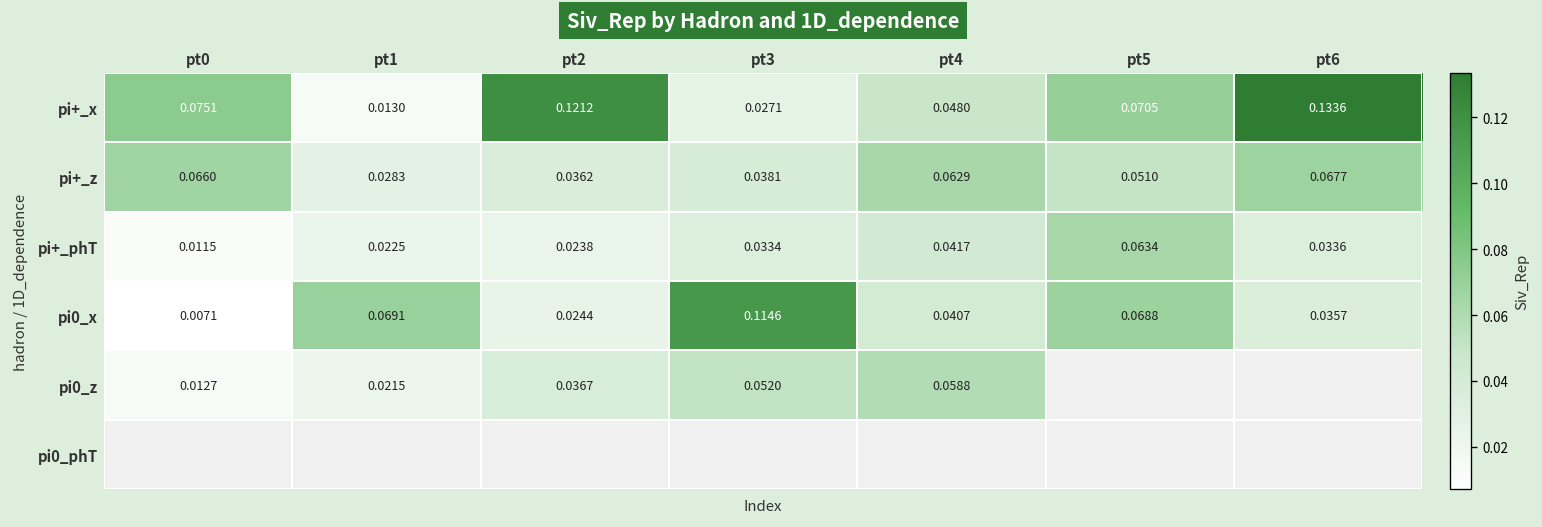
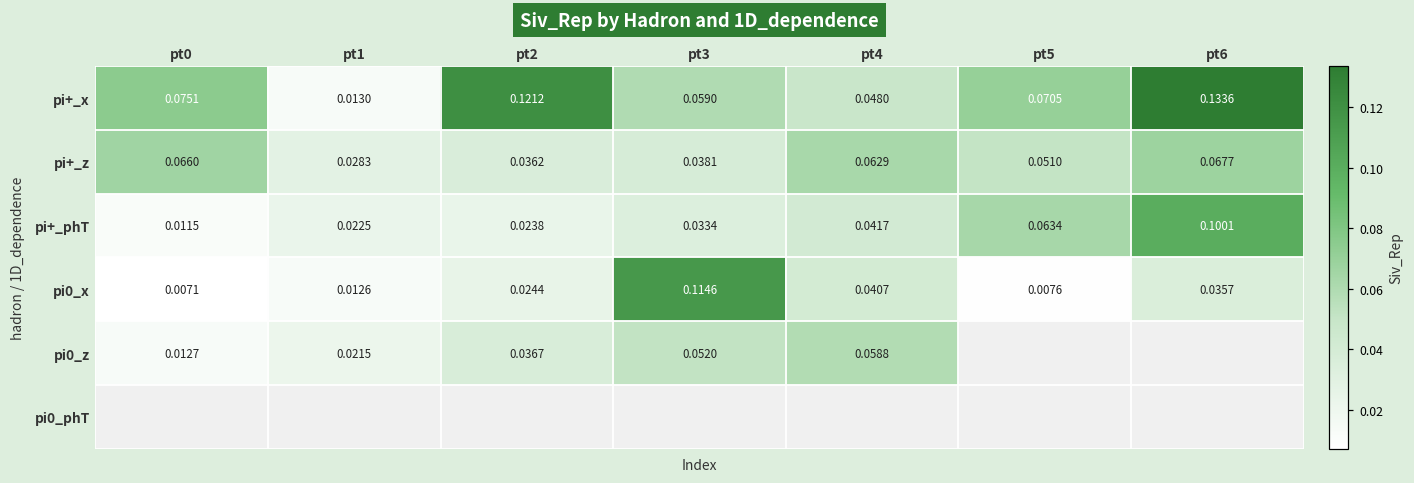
pi+_x, pt3: 0.0271 -> 0.0590
pi+_phT, pt6: 0.0336 -> 0.1001
pi0_x, pt1: 0.0691 -> 0.0126
pi0_x, pt5: 0.0688 -> 0.0076
